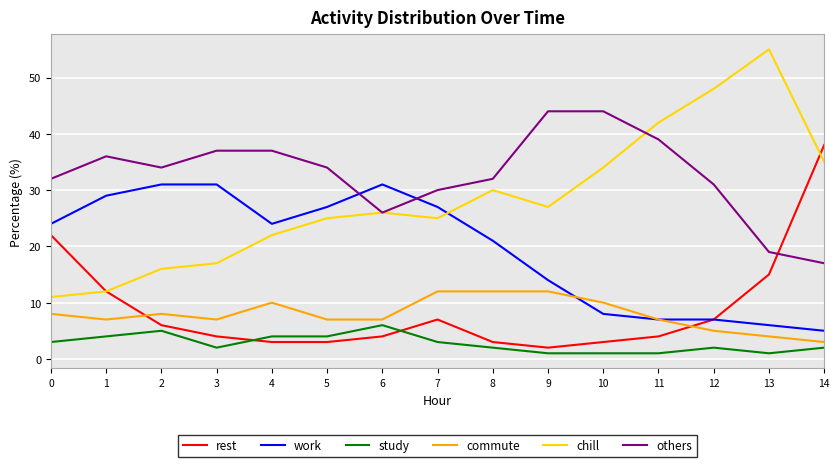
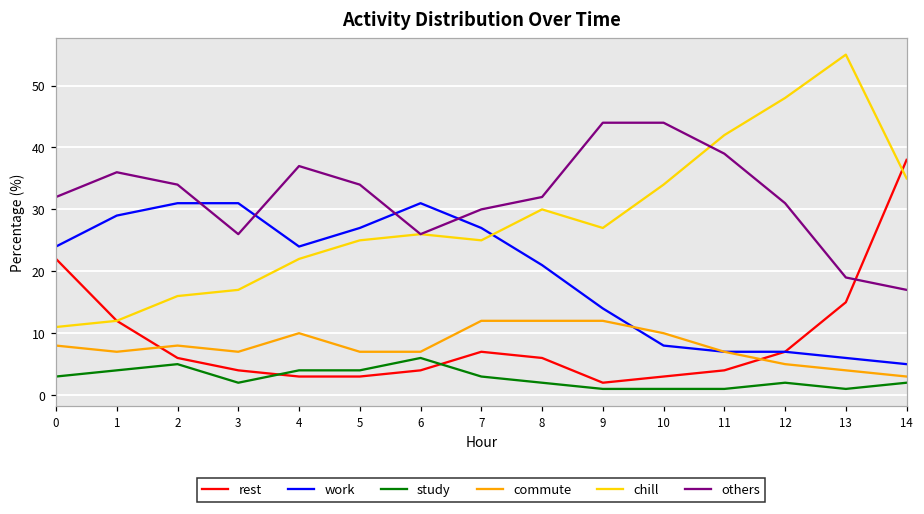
others, 3: 37 -> 26
rest, 8: 3 -> 6
